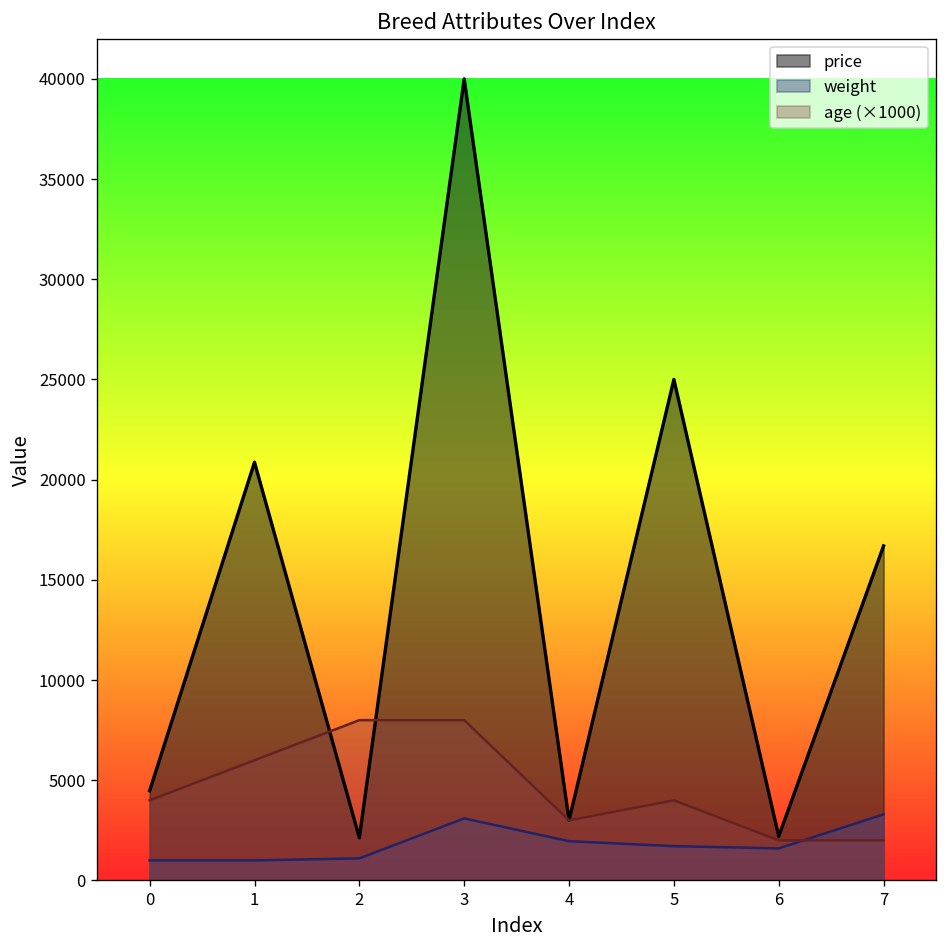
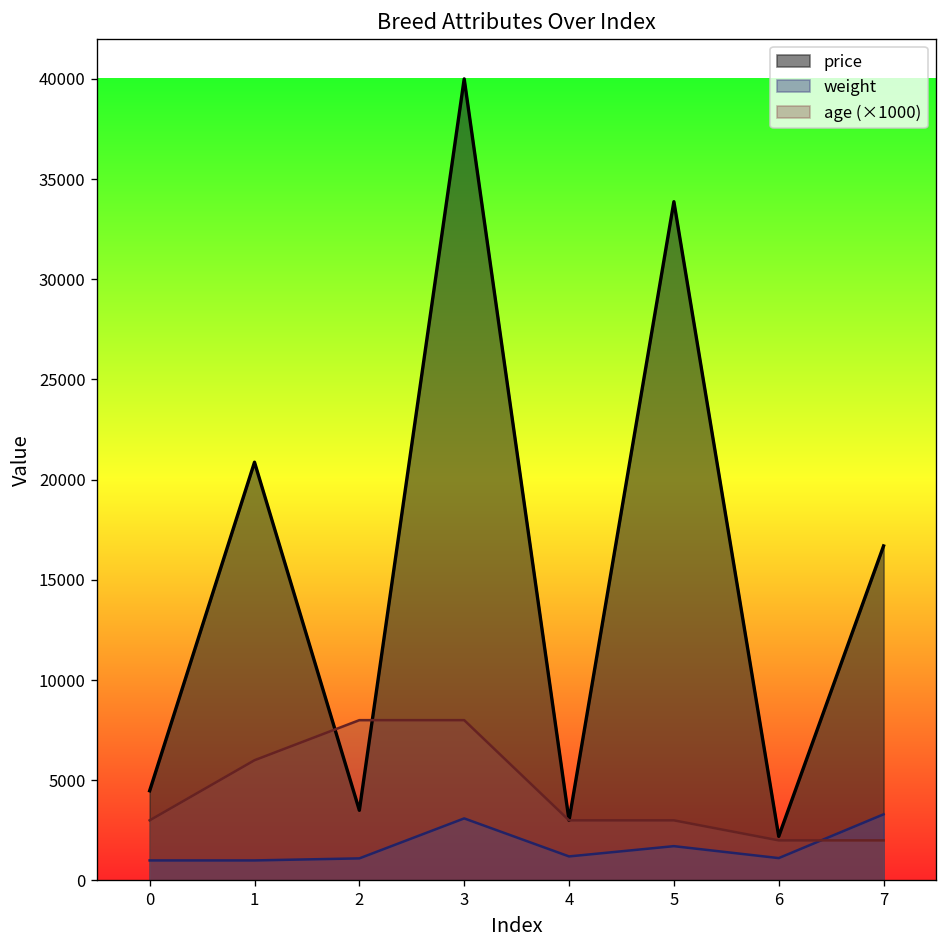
age (×1000), 0: 4000 -> 3000
price, 2: 2100 -> 3500
weight, 4: 2000 -> 1200
price, 5: 25000 -> 33900
age (×1000), 5: 4000 -> 3000
weight, 6: 1600 -> 1100
